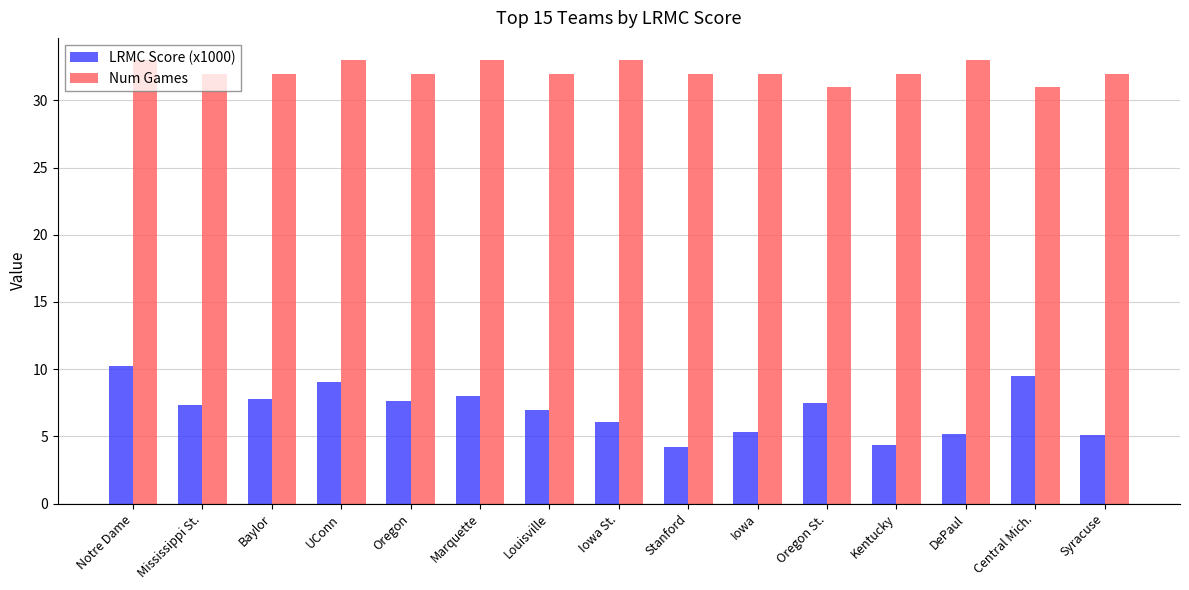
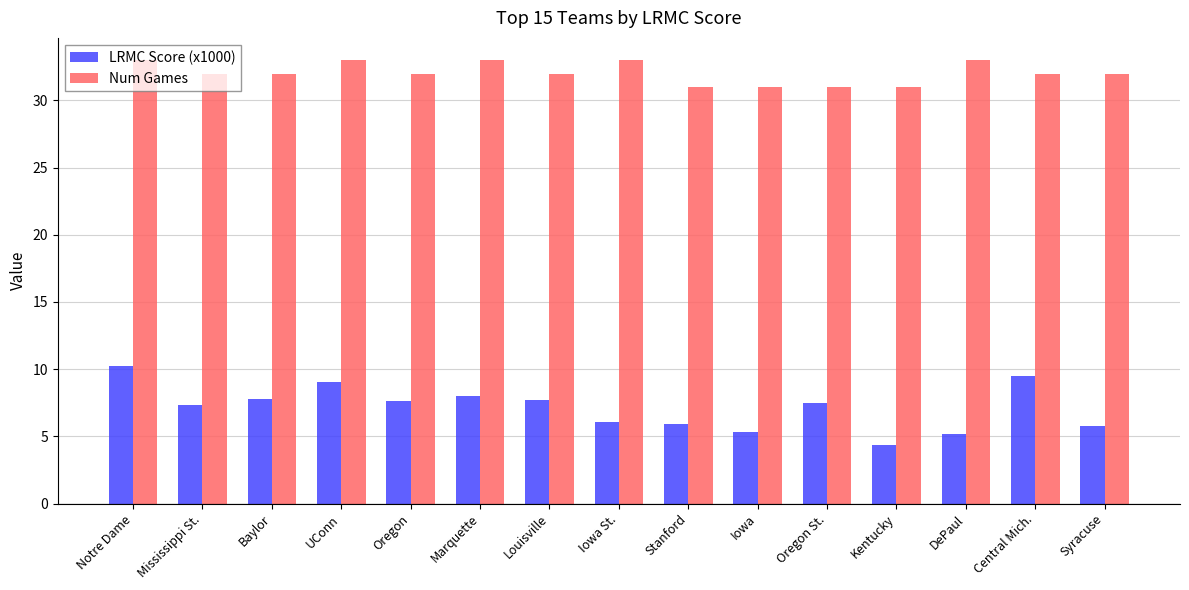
LRMC Score (x1000), Louisville: 7.0 -> 7.7
LRMC Score (x1000), Stanford: 4.2 -> 5.9
Num Games, Stanford: 32 -> 31
Num Games, Iowa: 32 -> 31
Num Games, Kentucky: 32 -> 31
Num Games, Central Mich.: 31 -> 32
LRMC Score (x1000), Syracuse: 5.1 -> 5.8
